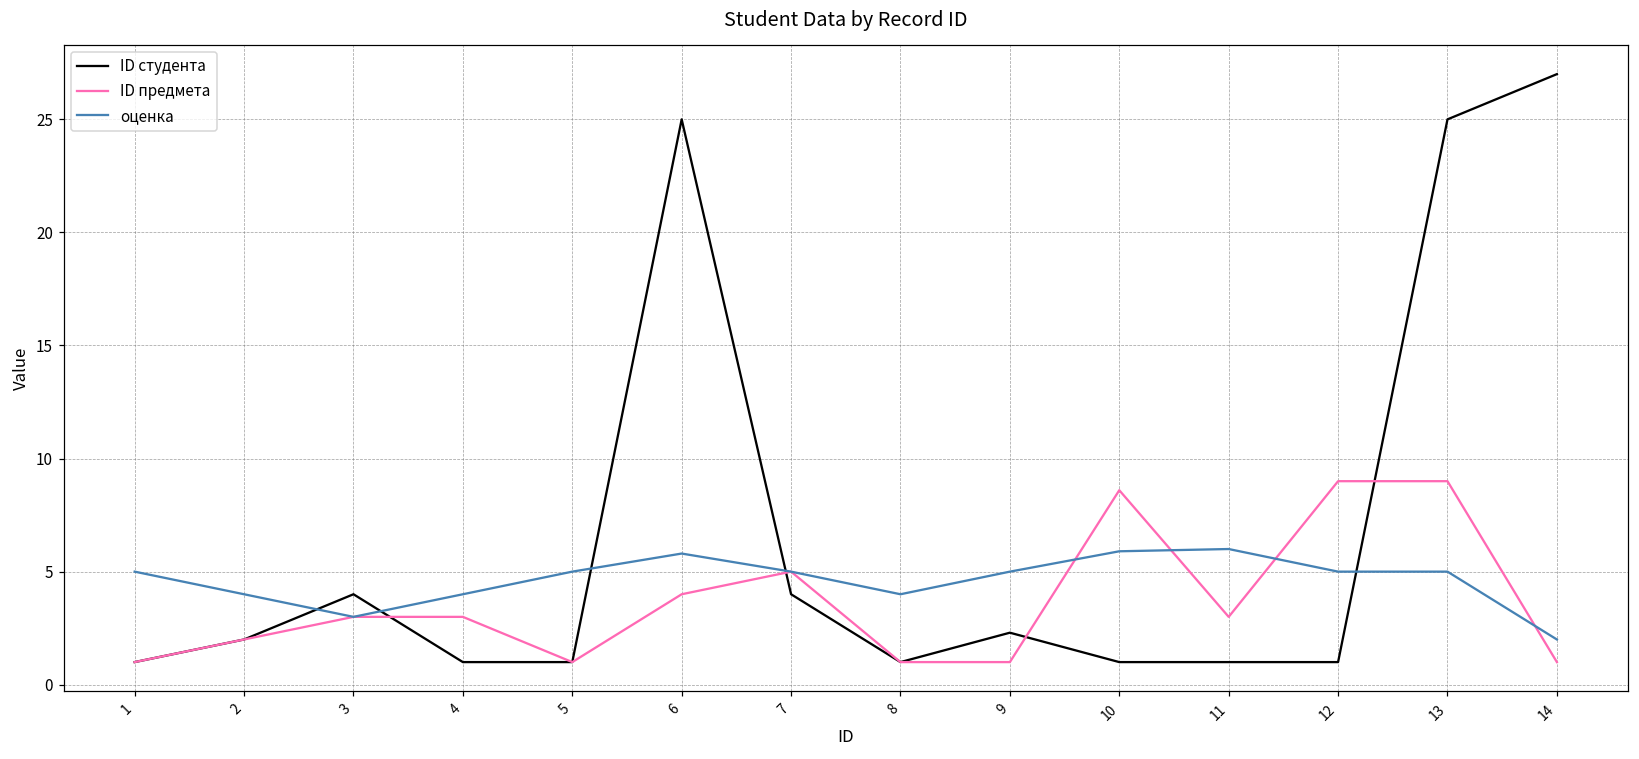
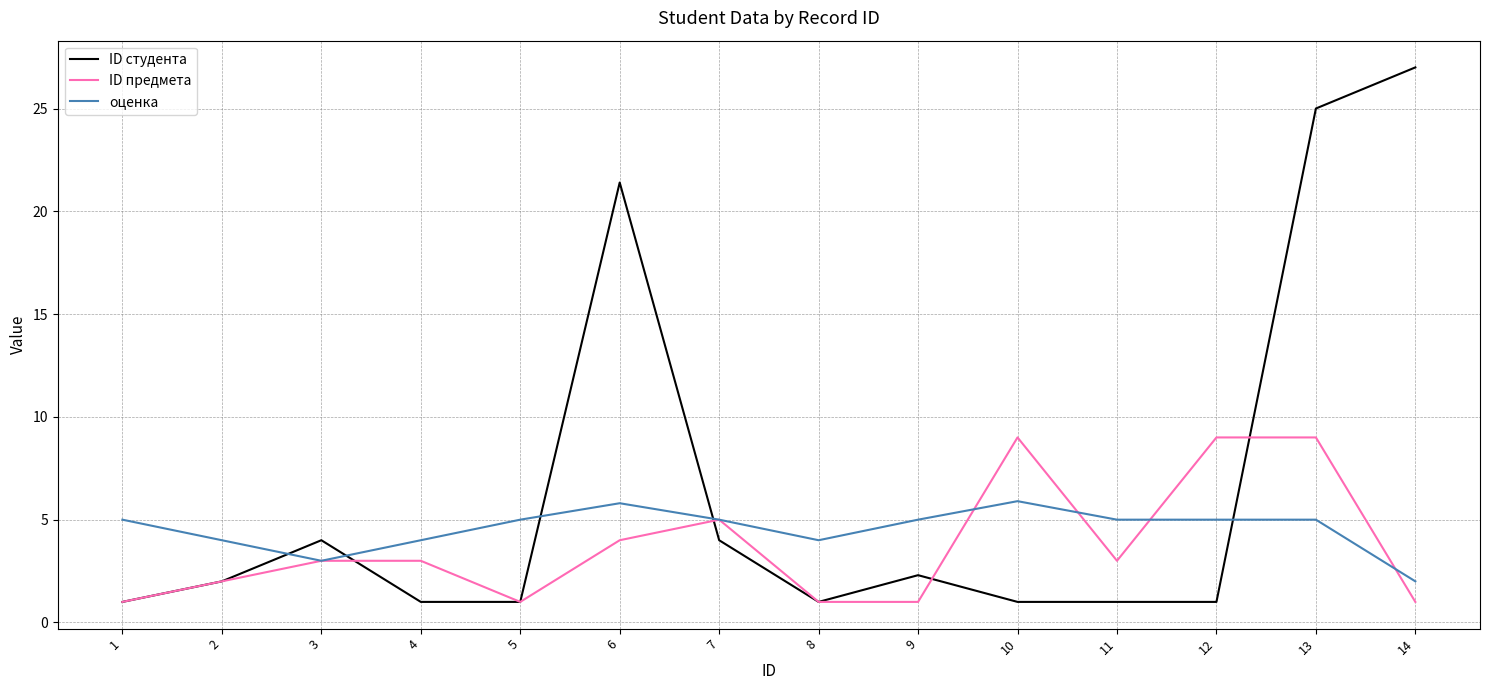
ID студента, 6: 25.0 -> 21.4
ID предмета, 10: 8.6 -> 9.0
оценка, 11: 6 -> 5
